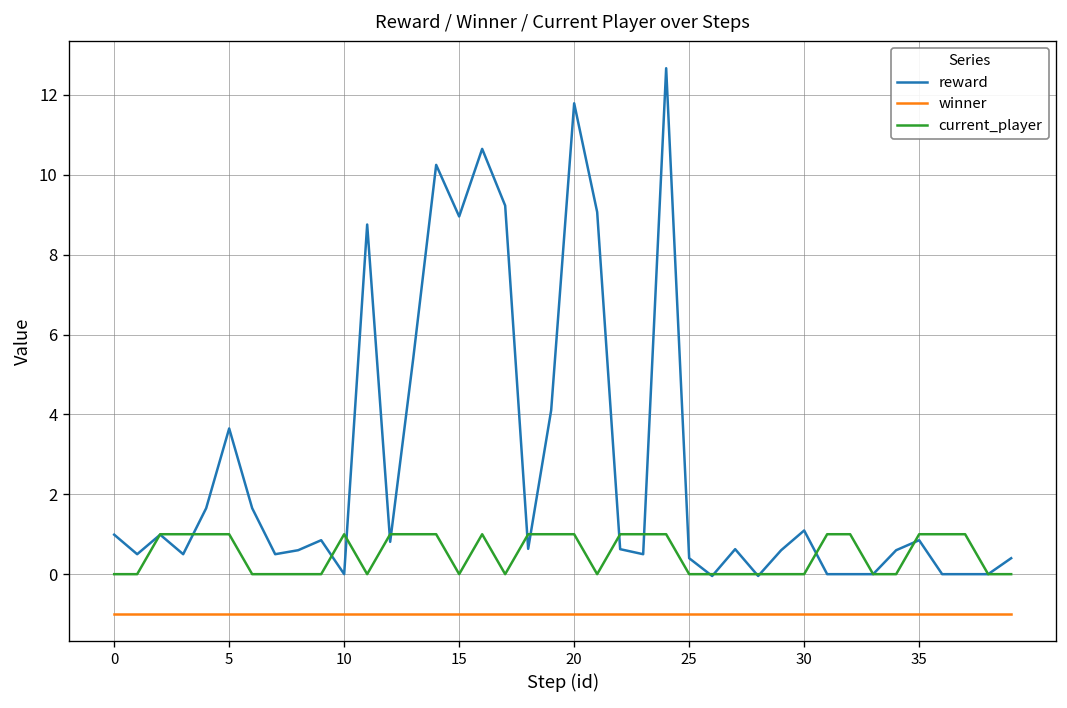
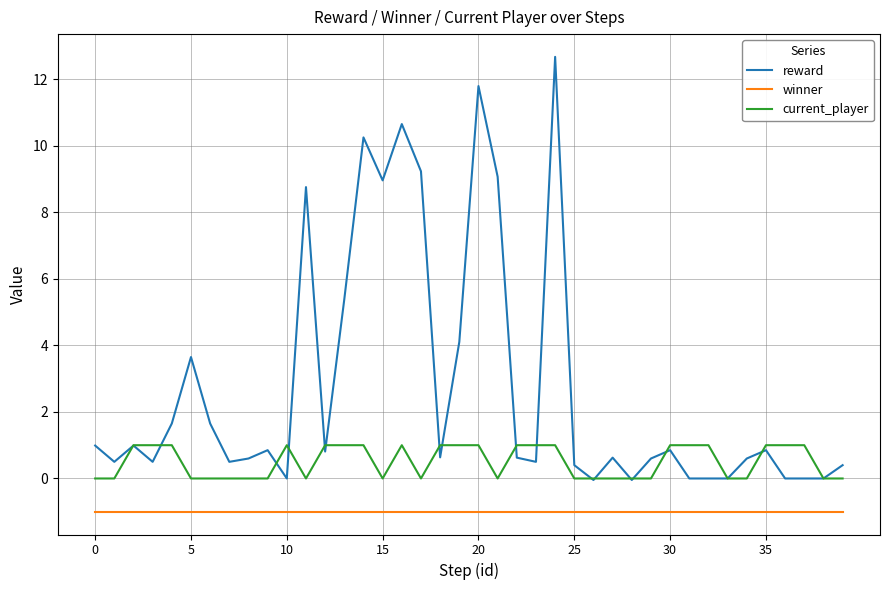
current_player, 5: 1 -> 0
reward, 30: 1.1 -> 0.9
current_player, 30: 0 -> 1
